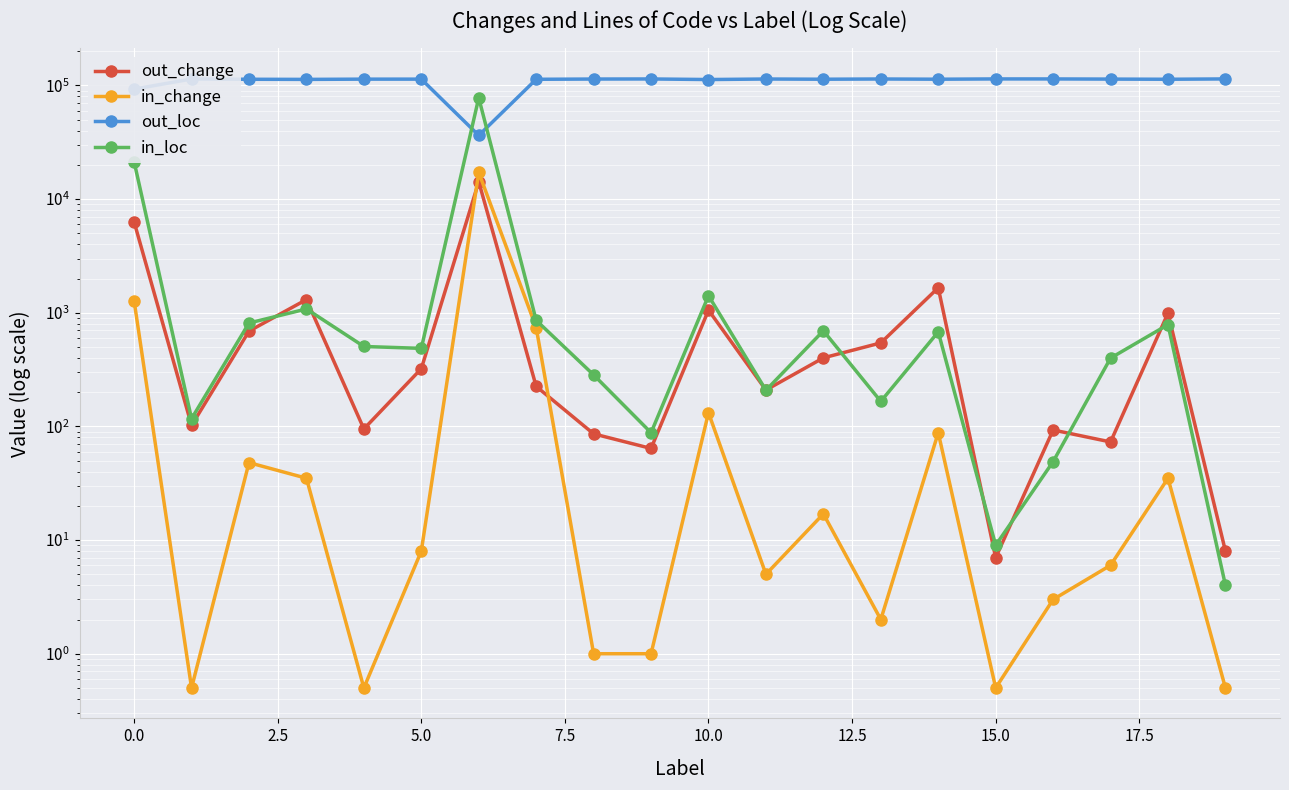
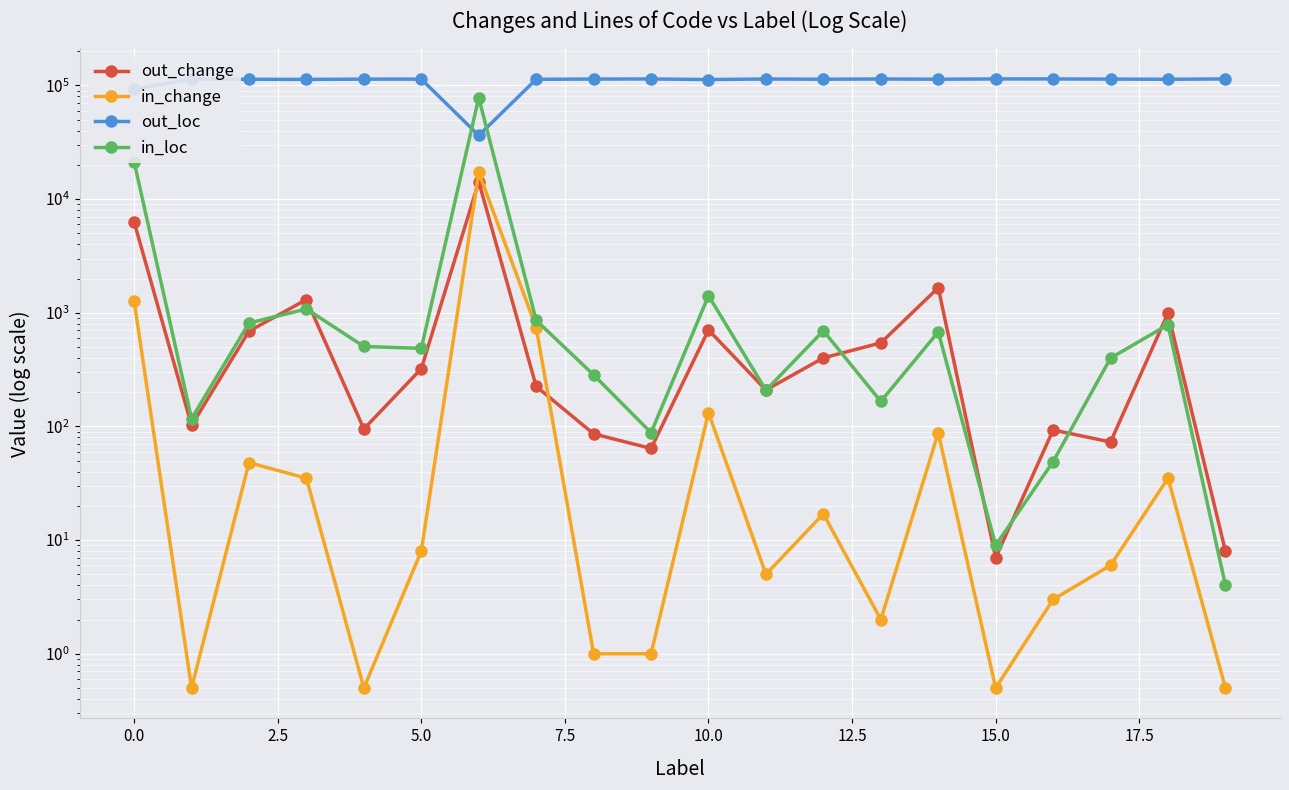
out_change, 10.0: 1100 -> 700
